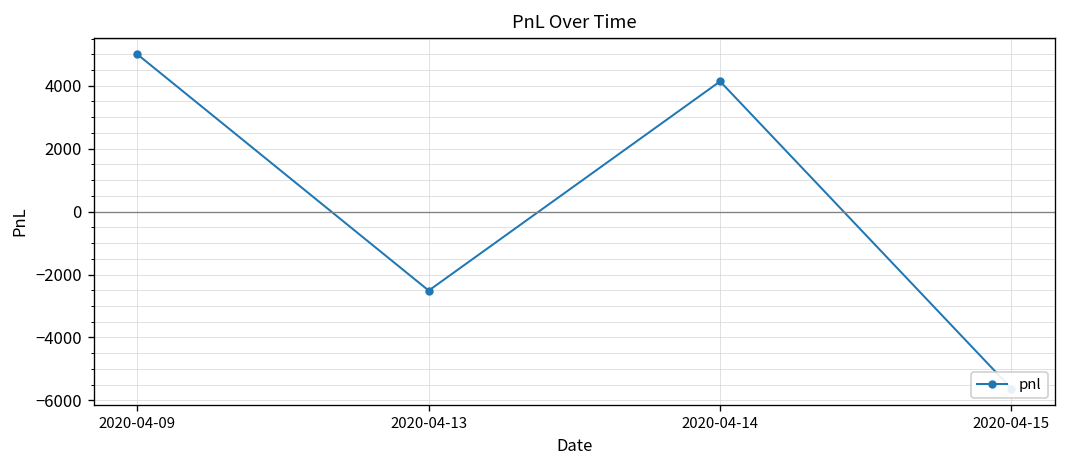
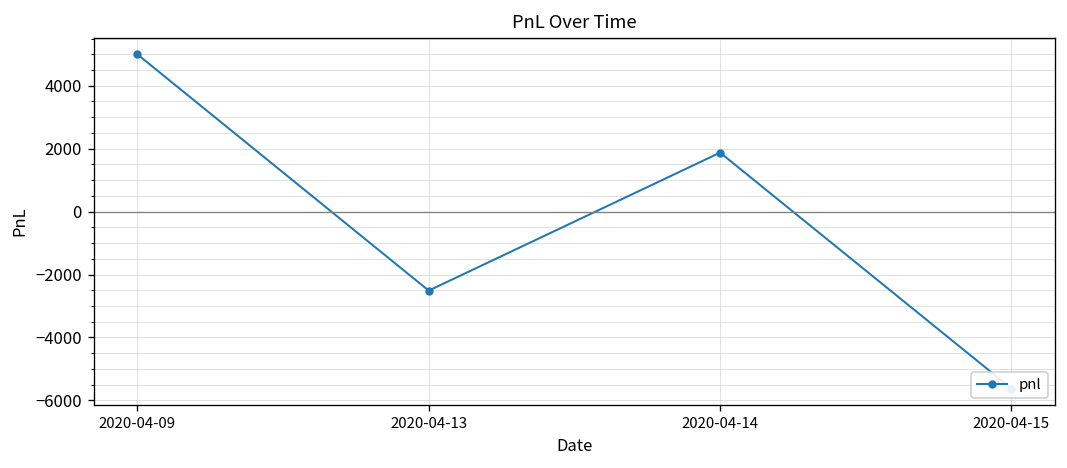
2020-04-14: 4100 -> 1900
